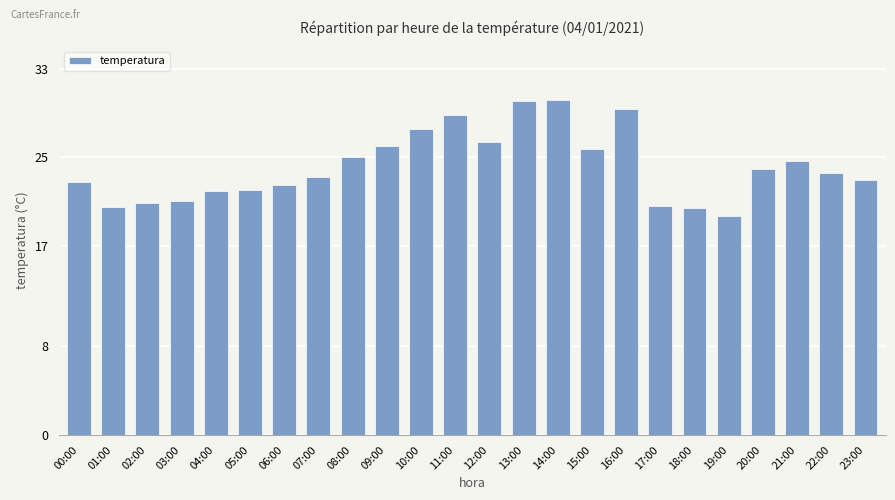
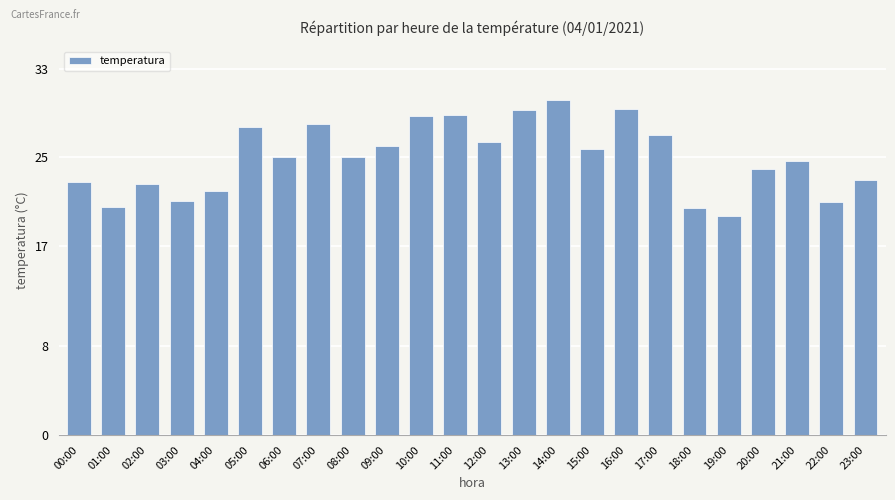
02:00: 20.9 -> 22.6
05:00: 22.1 -> 27.7
06:00: 22.5 -> 25.0
07:00: 23.2 -> 28.0
10:00: 27.6 -> 28.7
13:00: 30.1 -> 29.3
17:00: 20.6 -> 27.0
22:00: 23.6 -> 21.0
